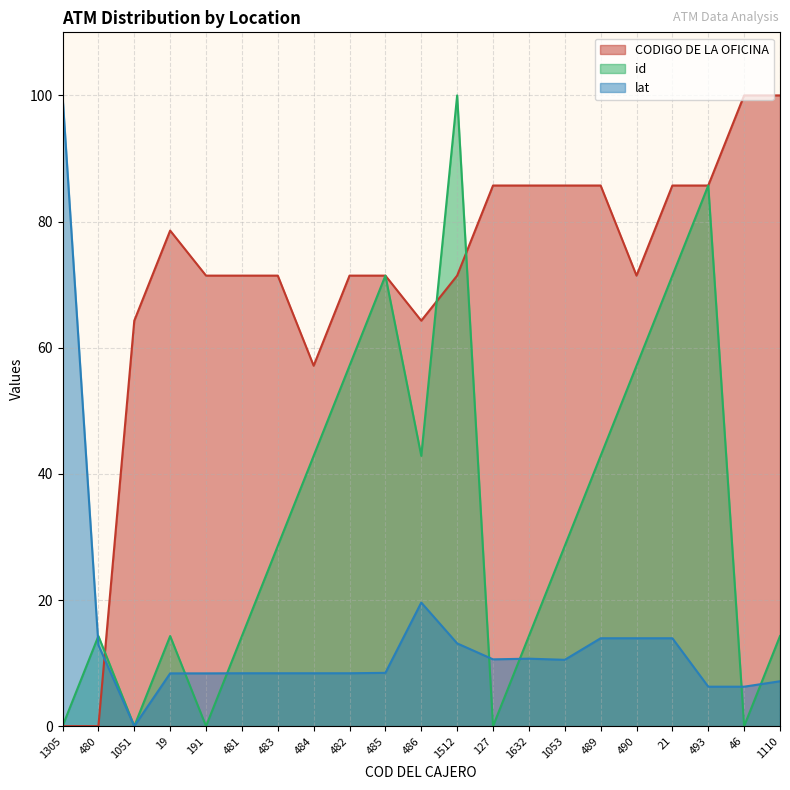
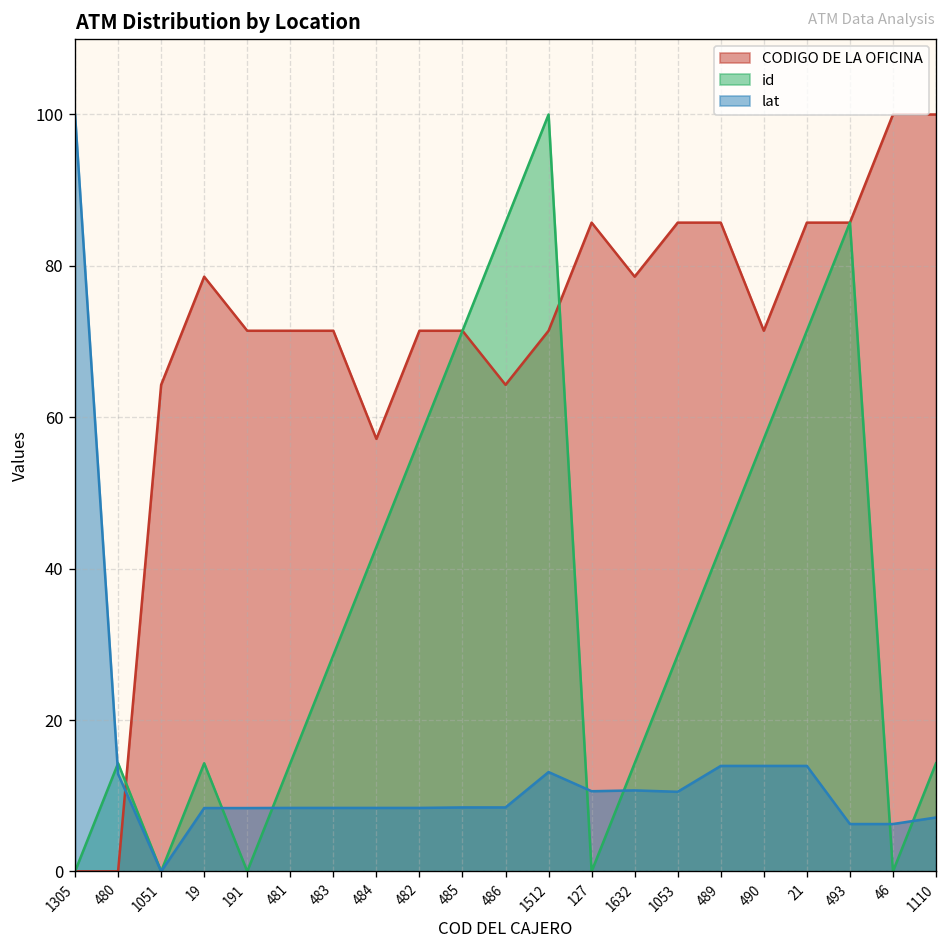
id, 486: 43 -> 86
lat, 486: 20 -> 8
CODIGO DE LA OFICINA, 1632: 86 -> 79
